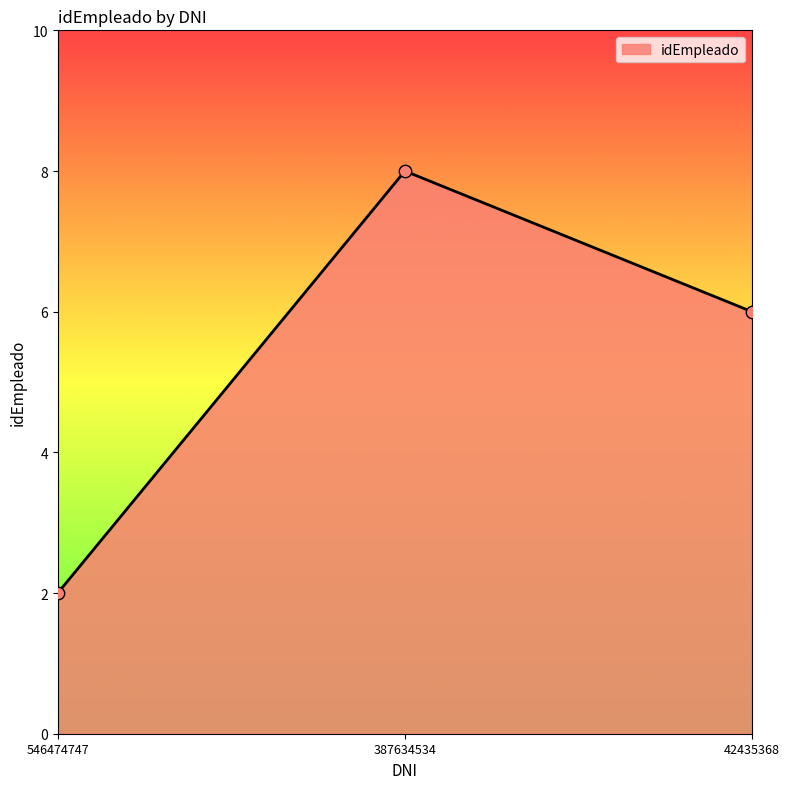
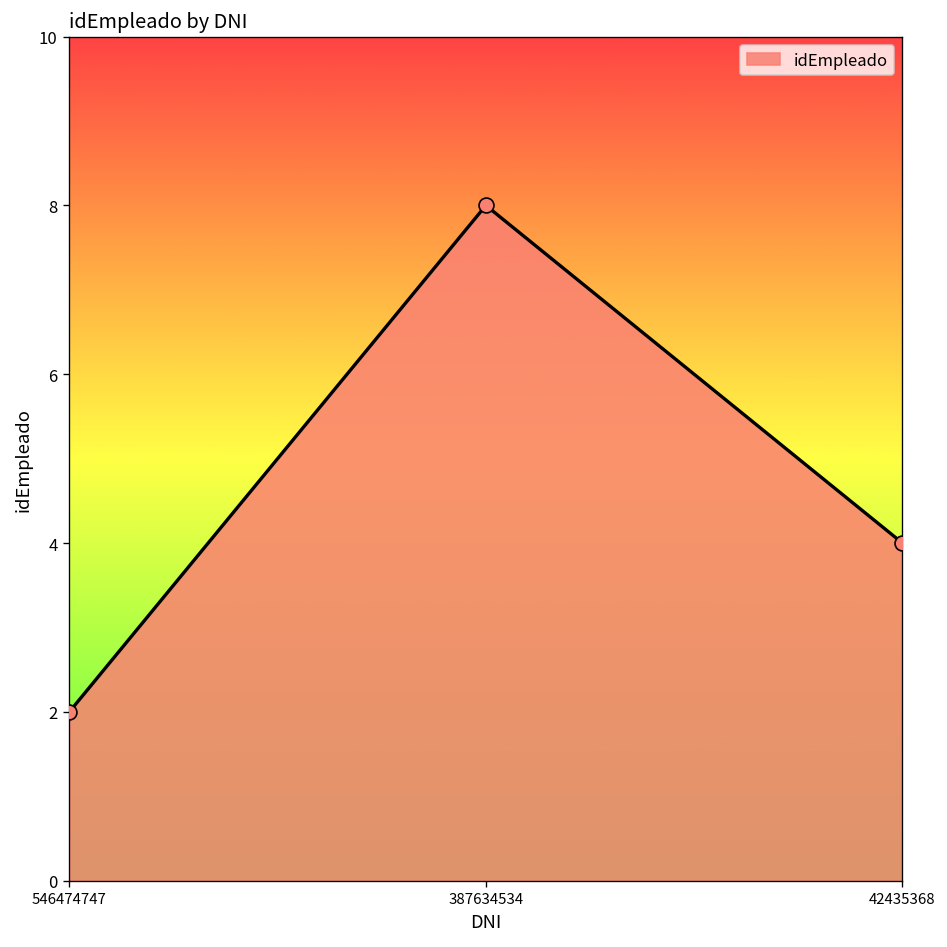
42435368: 6 -> 4
